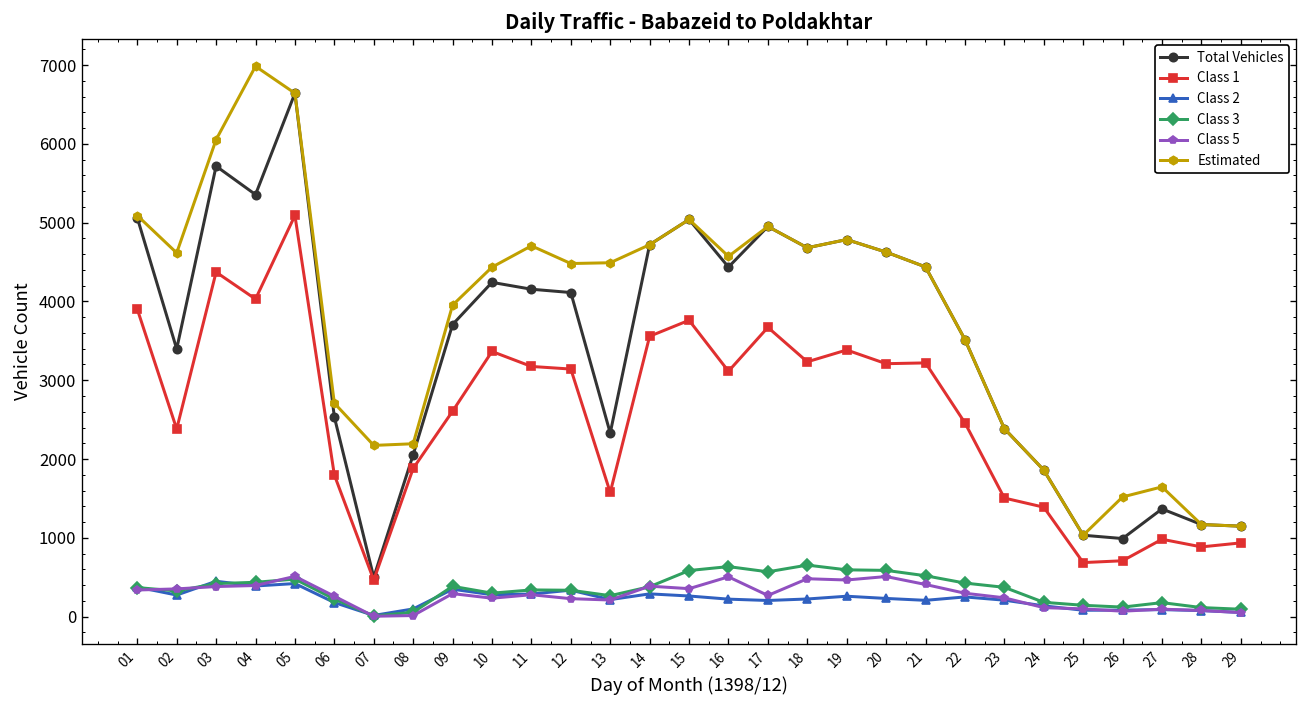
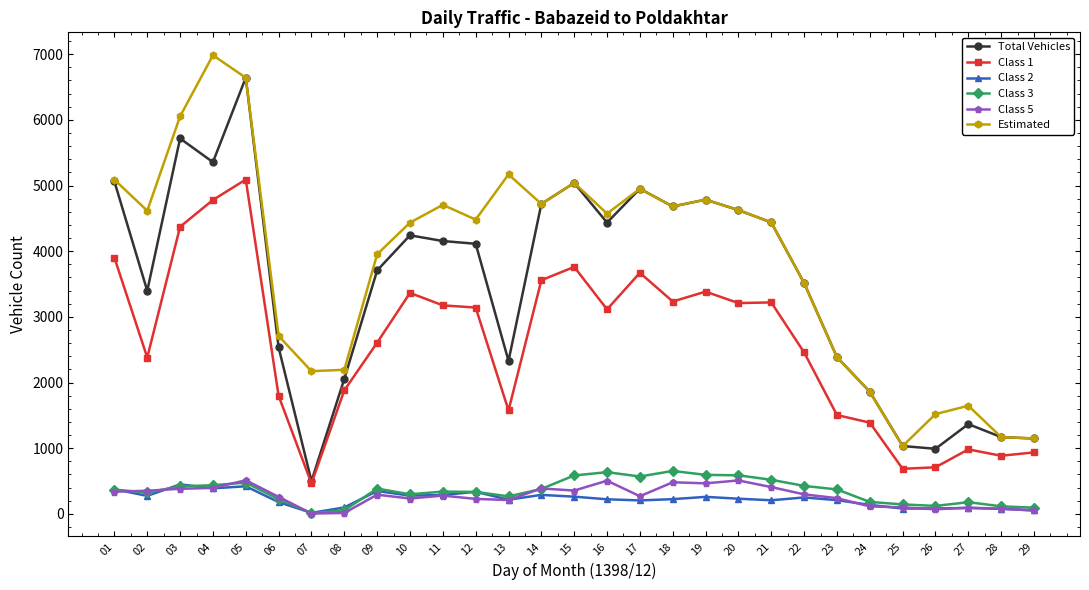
Class 1, 04: 4000 -> 4800
Estimated, 13: 4500 -> 5200
